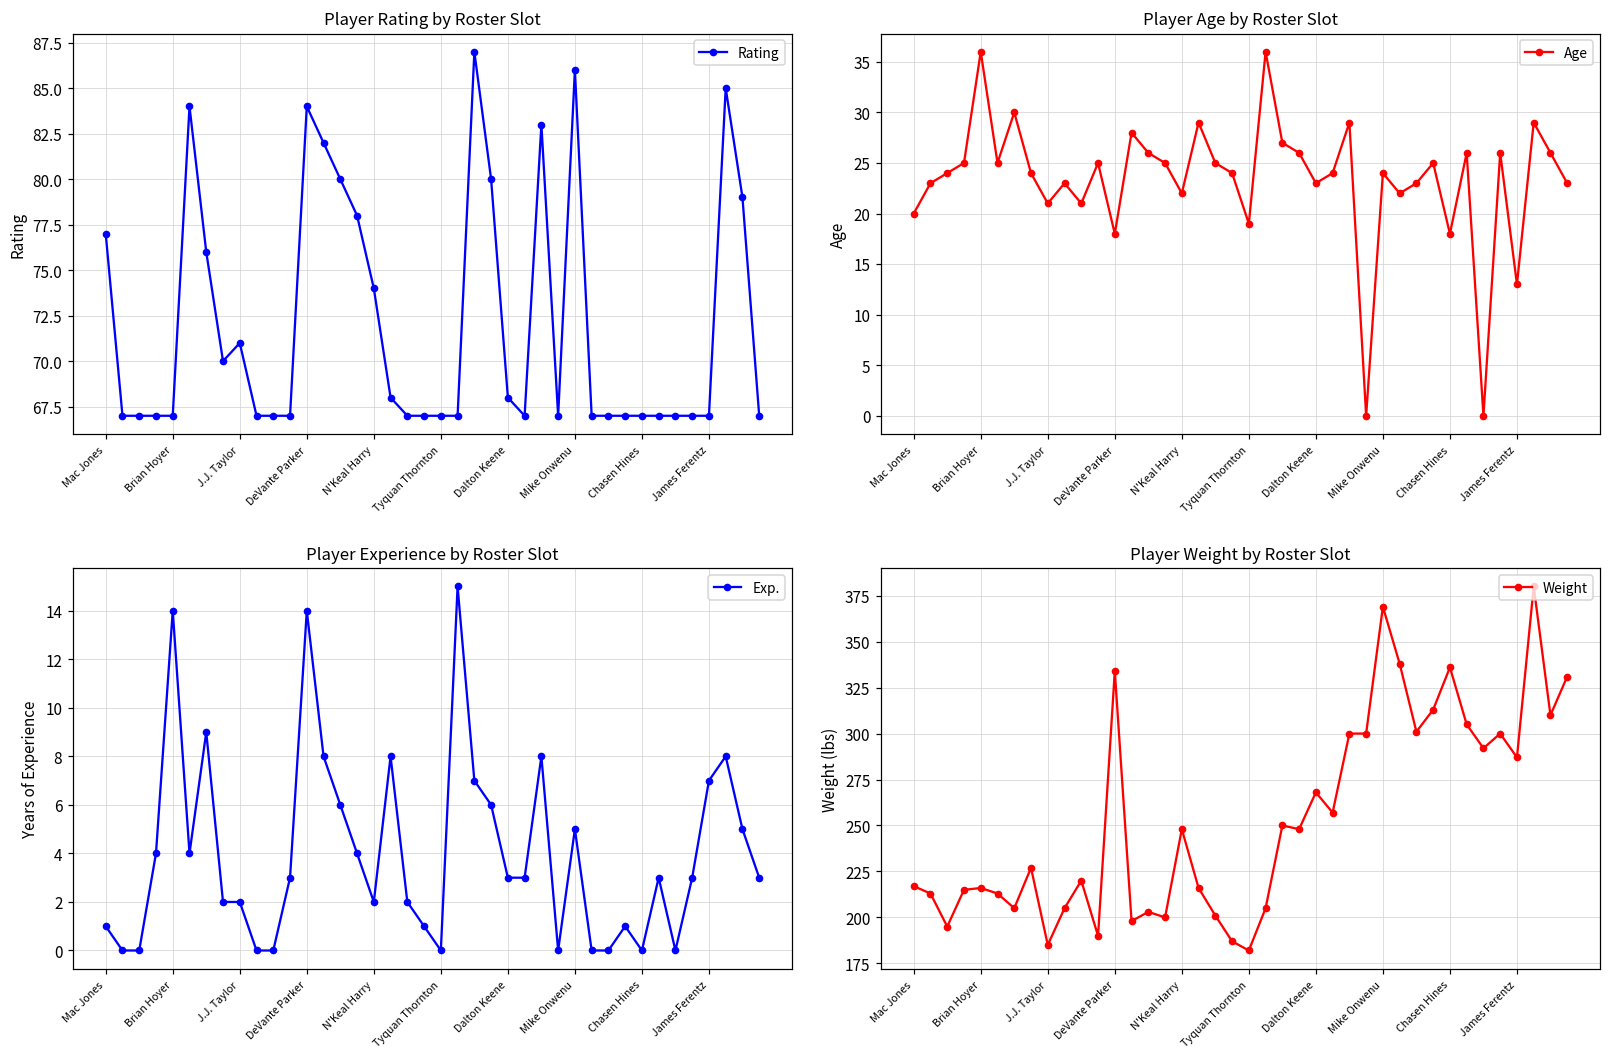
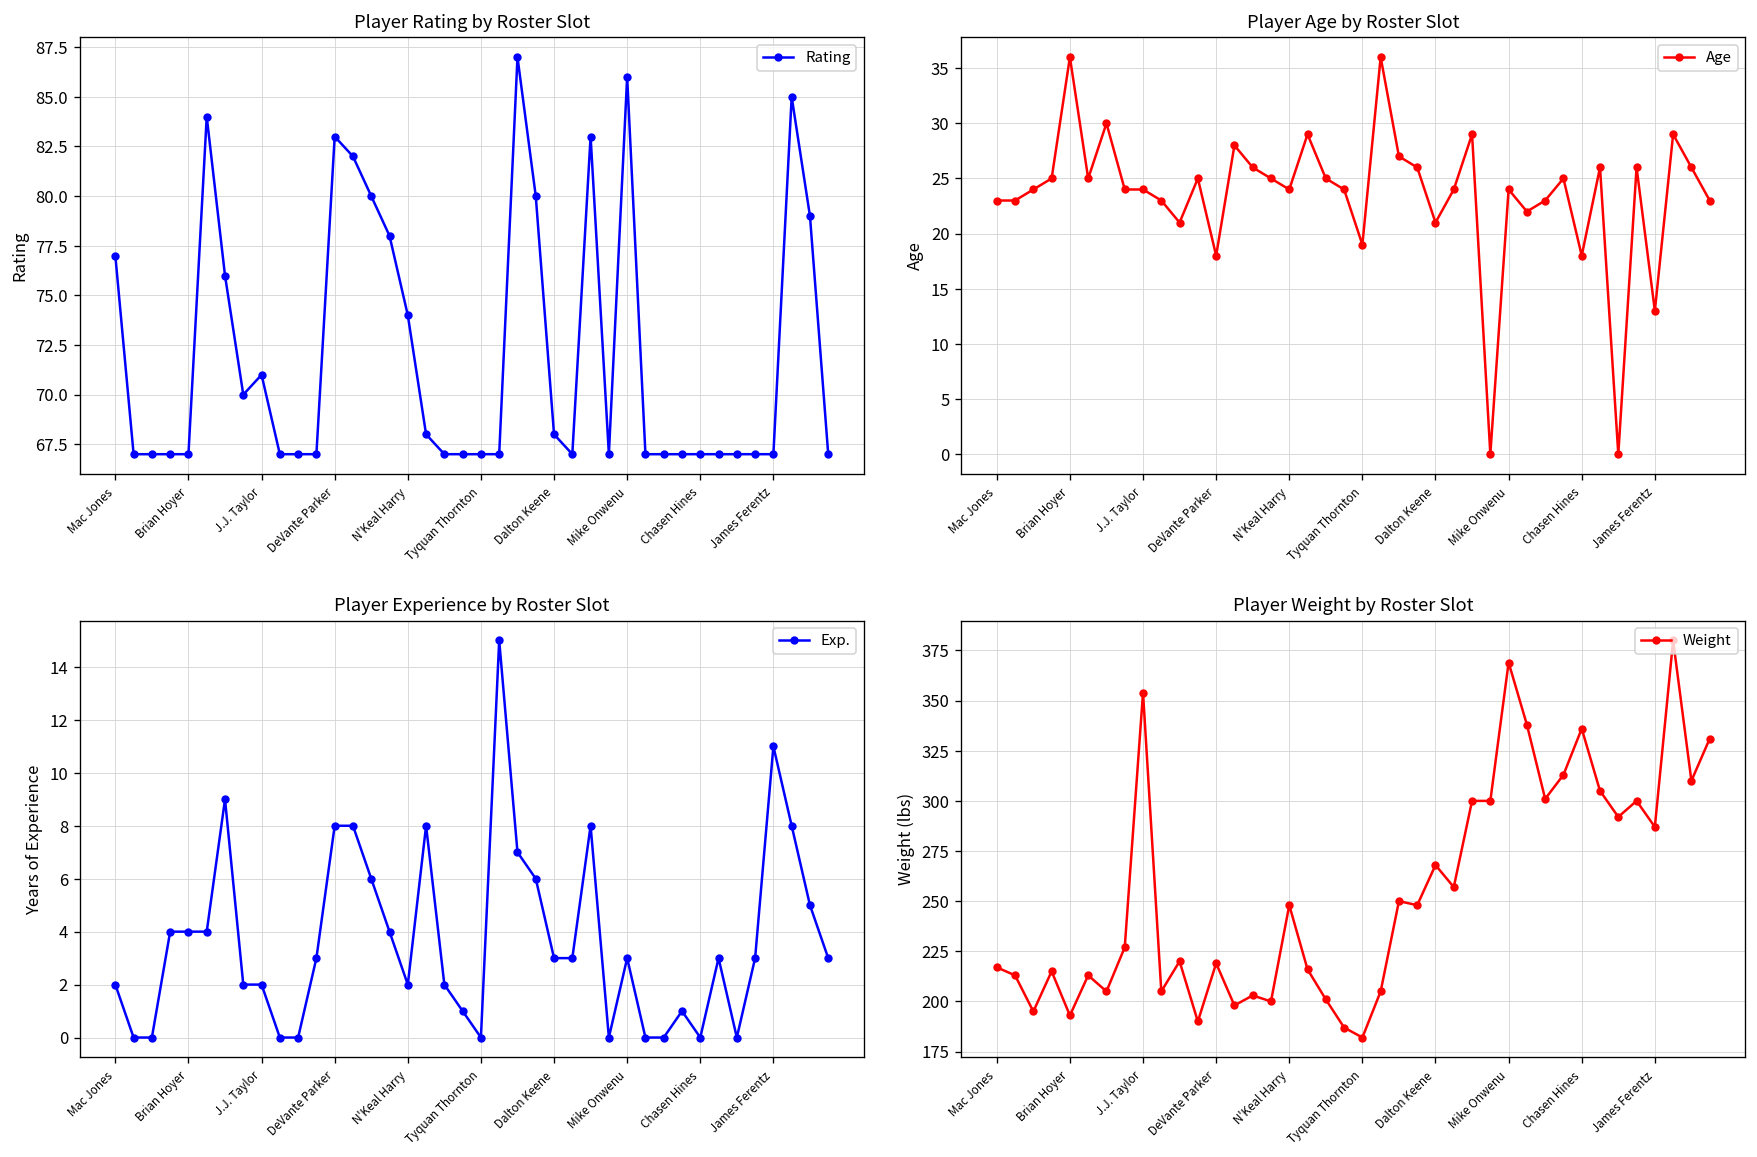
Player Rating by Roster Slot, DeVante Parker: 84 -> 83
Player Age by Roster Slot, Mac Jones: 20 -> 23
Player Age by Roster Slot, J.J. Taylor: 21 -> 24
Player Age by Roster Slot, N'Keal Harry: 22 -> 24
Player Age by Roster Slot, Dalton Keene: 23 -> 21
Player Experience by Roster Slot, Mac Jones: 1 -> 2
Player Experience by Roster Slot, Brian Hoyer: 14 -> 4
Player Experience by Roster Slot, DeVante Parker: 14 -> 8
Player Experience by Roster Slot, Mike Onwenu: 5 -> 3
Player Experience by Roster Slot, James Ferentz: 7 -> 11
Player Weight by Roster Slot, Brian Hoyer: 216 -> 193
Player Weight by Roster Slot, J.J. Taylor: 185 -> 354
Player Weight by Roster Slot, DeVante Parker: 334 -> 219
